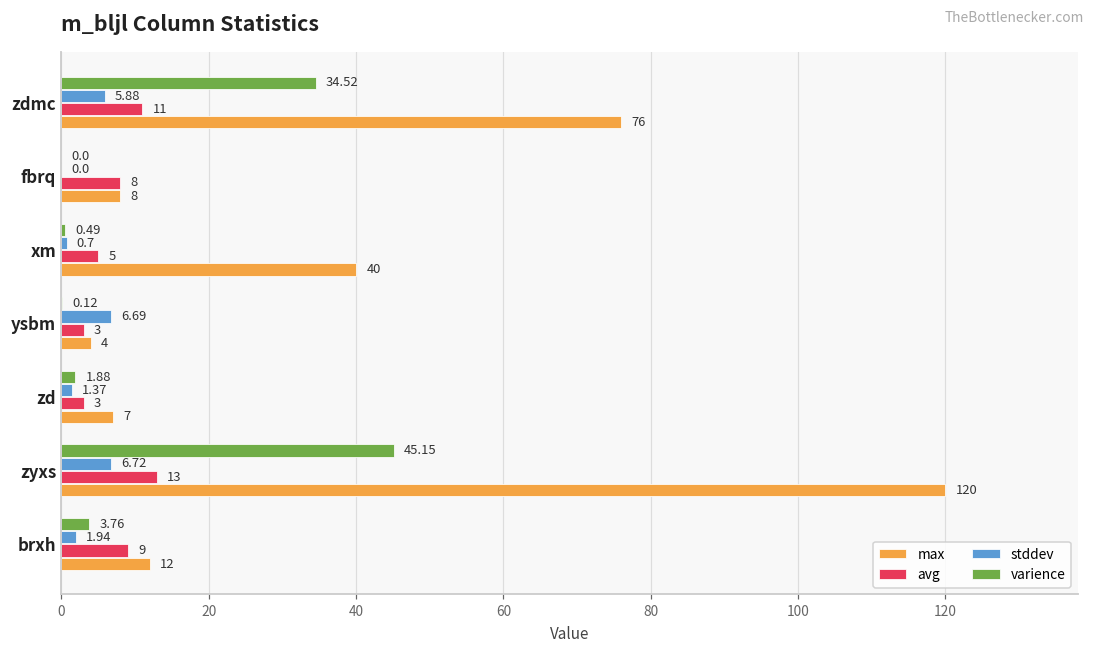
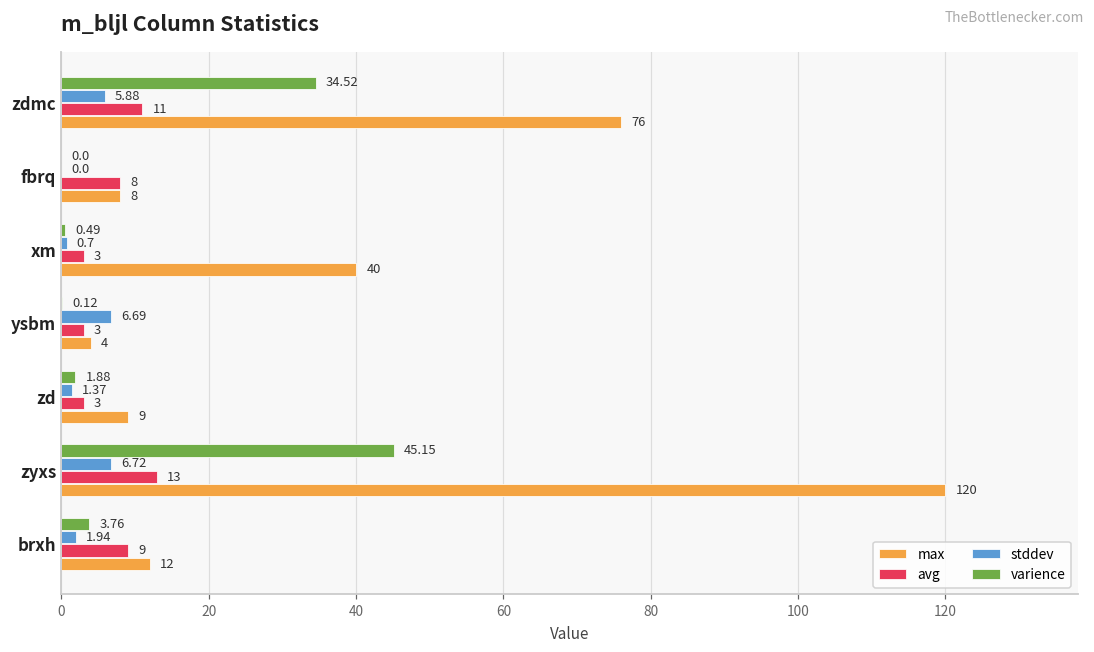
avg, xm: 5 -> 3
max, zd: 7 -> 9
